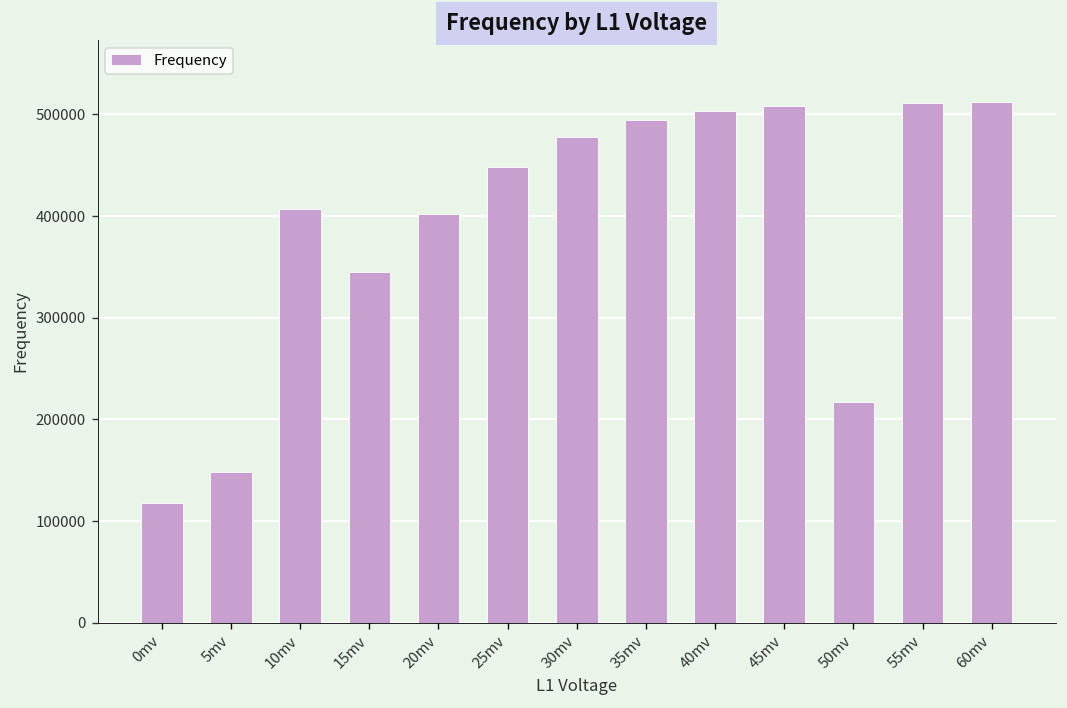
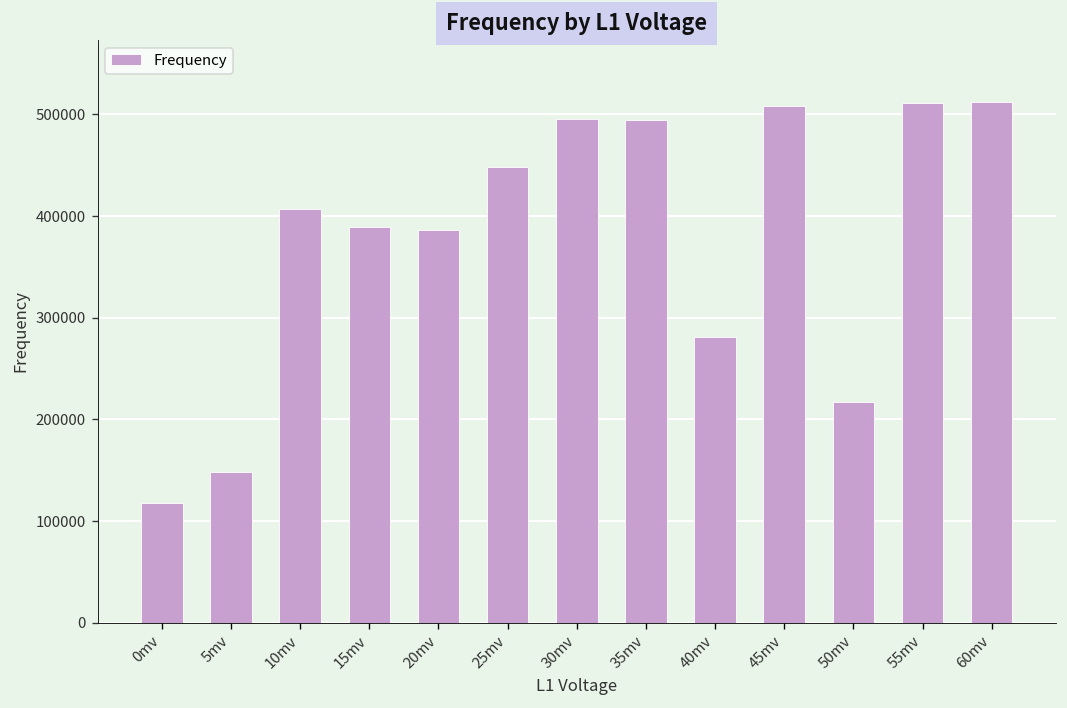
15mv: 350000 -> 390000
20mv: 400000 -> 390000
30mv: 480000 -> 500000
40mv: 500000 -> 280000
